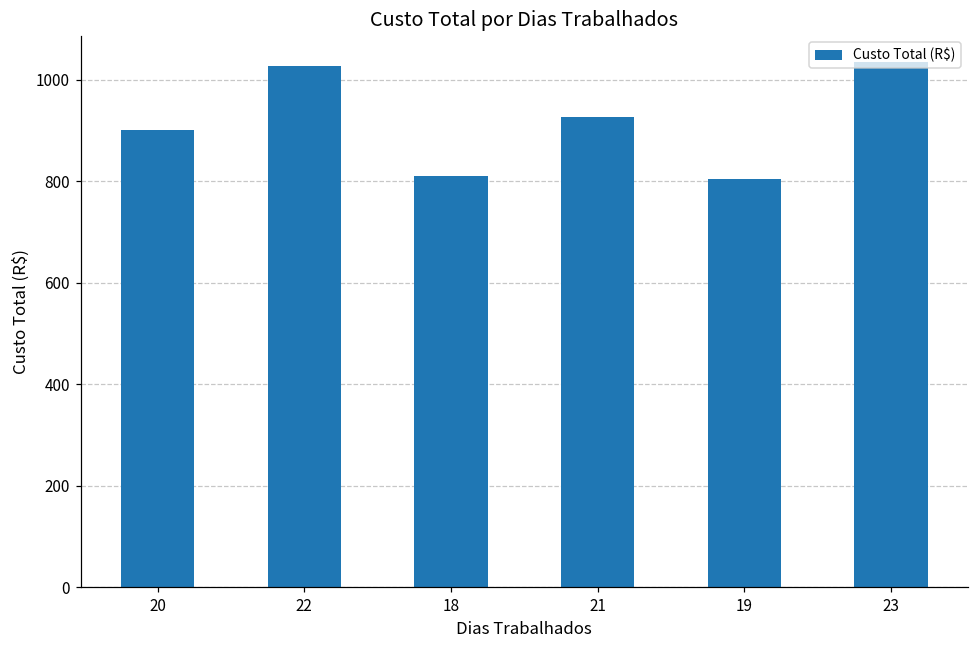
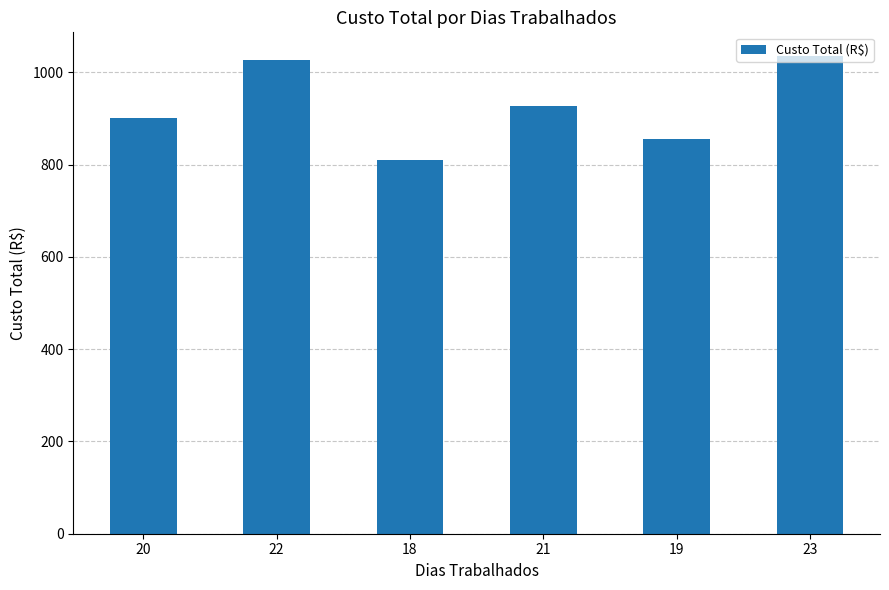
19: 800 -> 860
